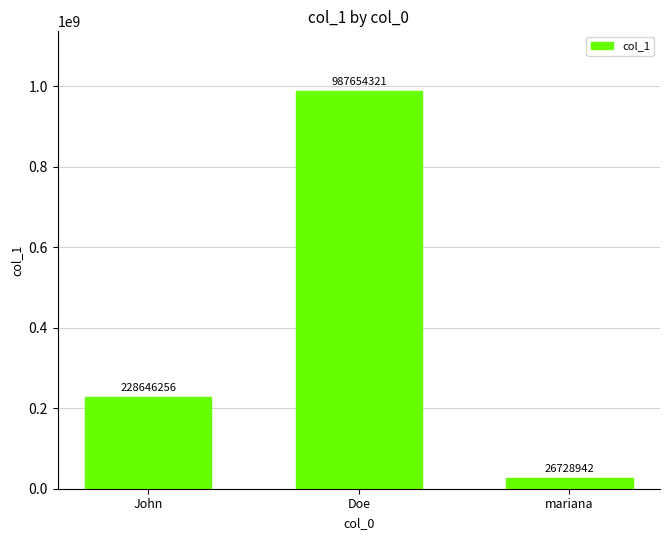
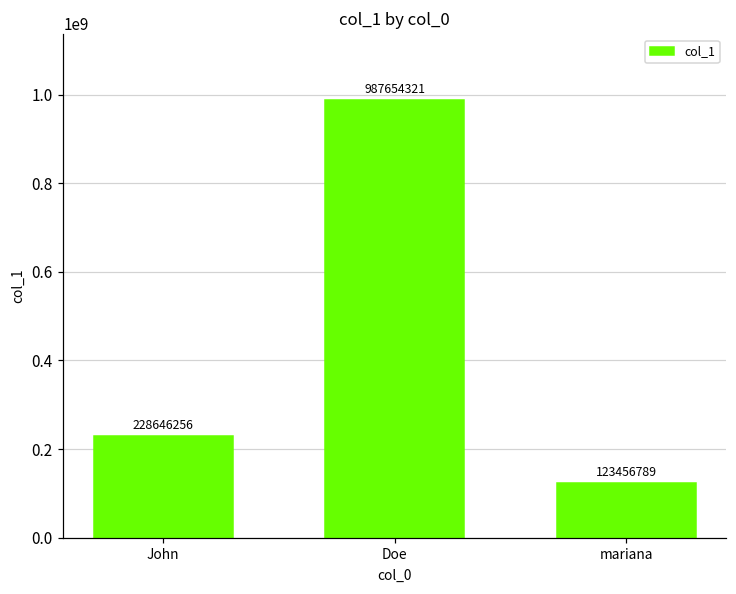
mariana: 26728942 -> 123456789
